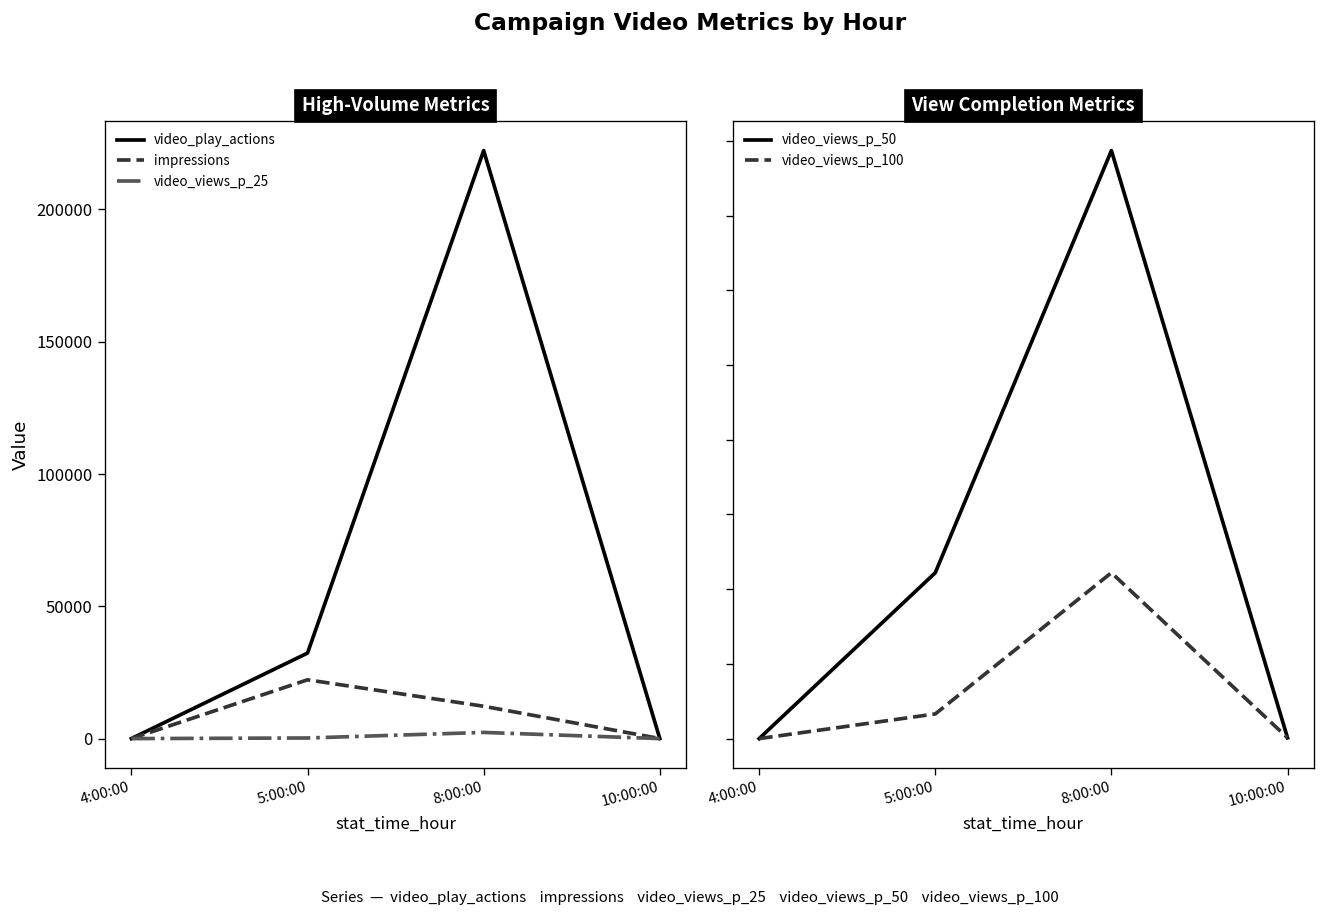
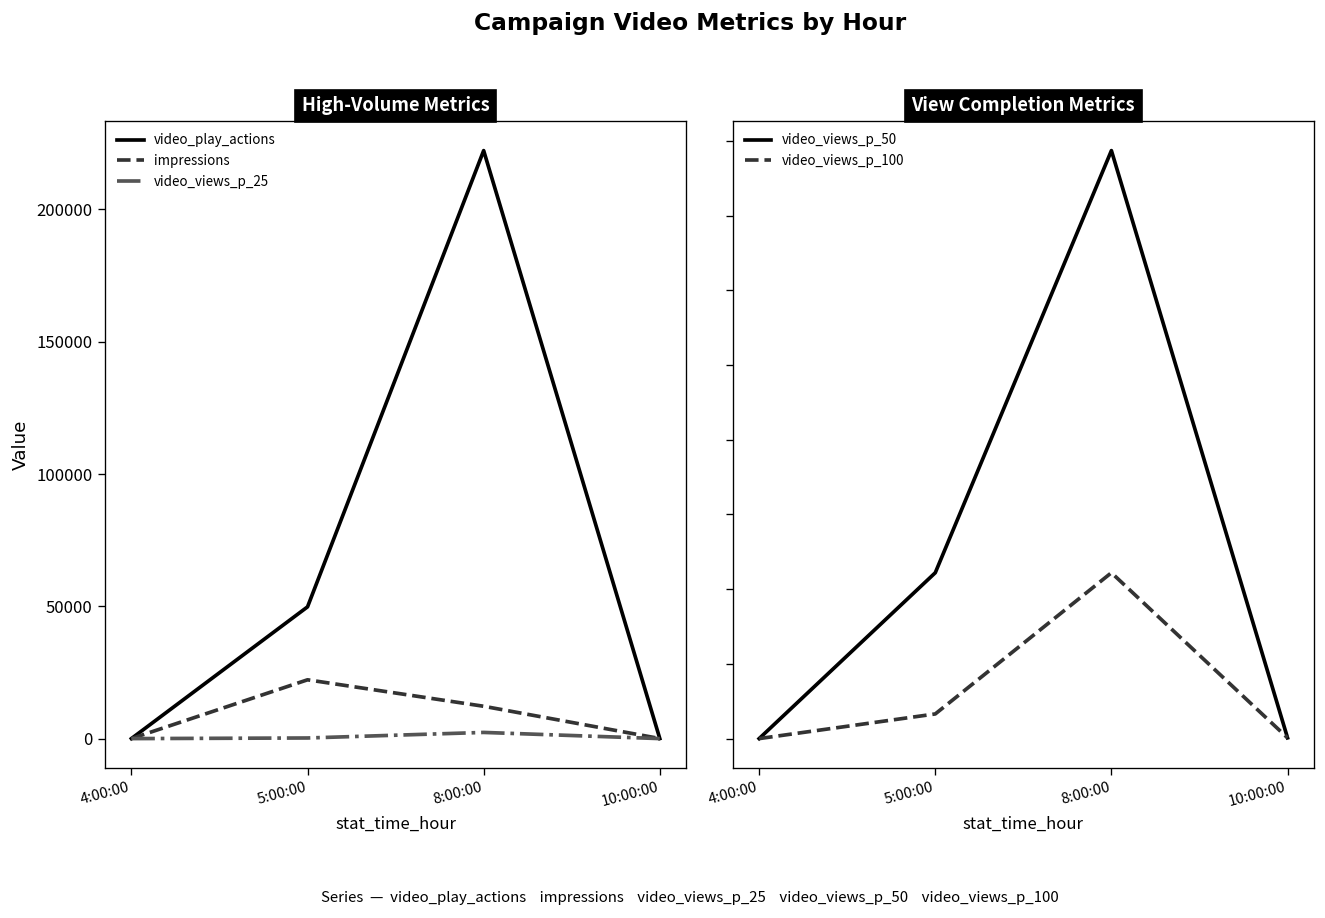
High-Volume Metrics, video_play_actions, 5:00:00: 32000 -> 50000
